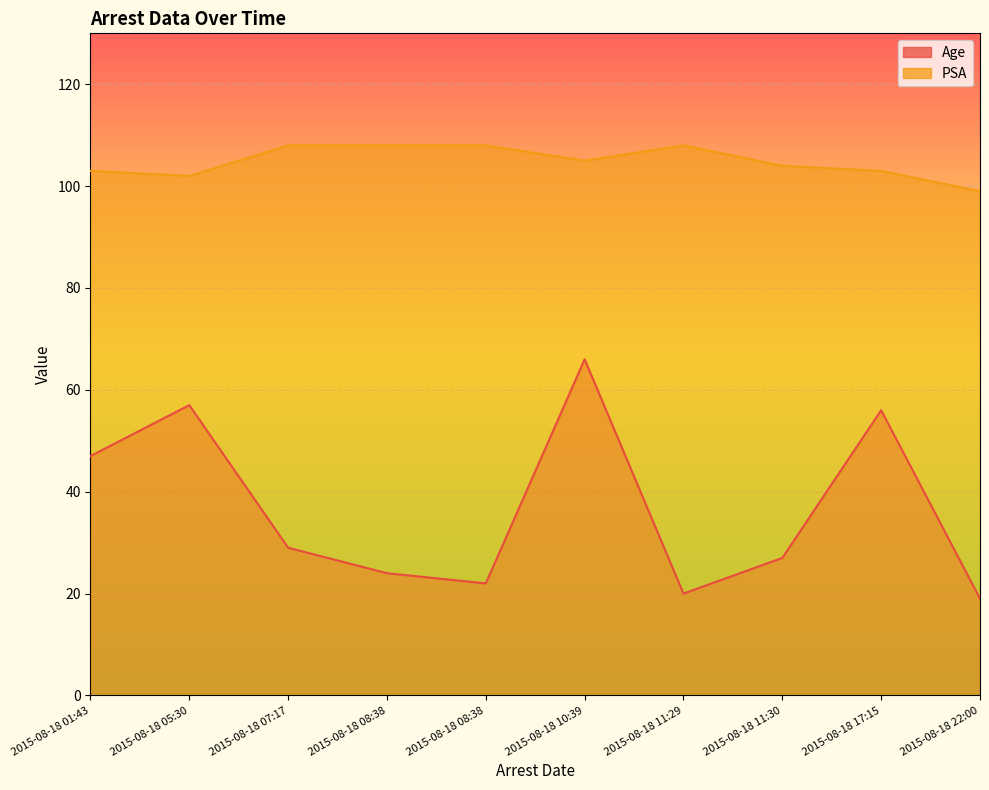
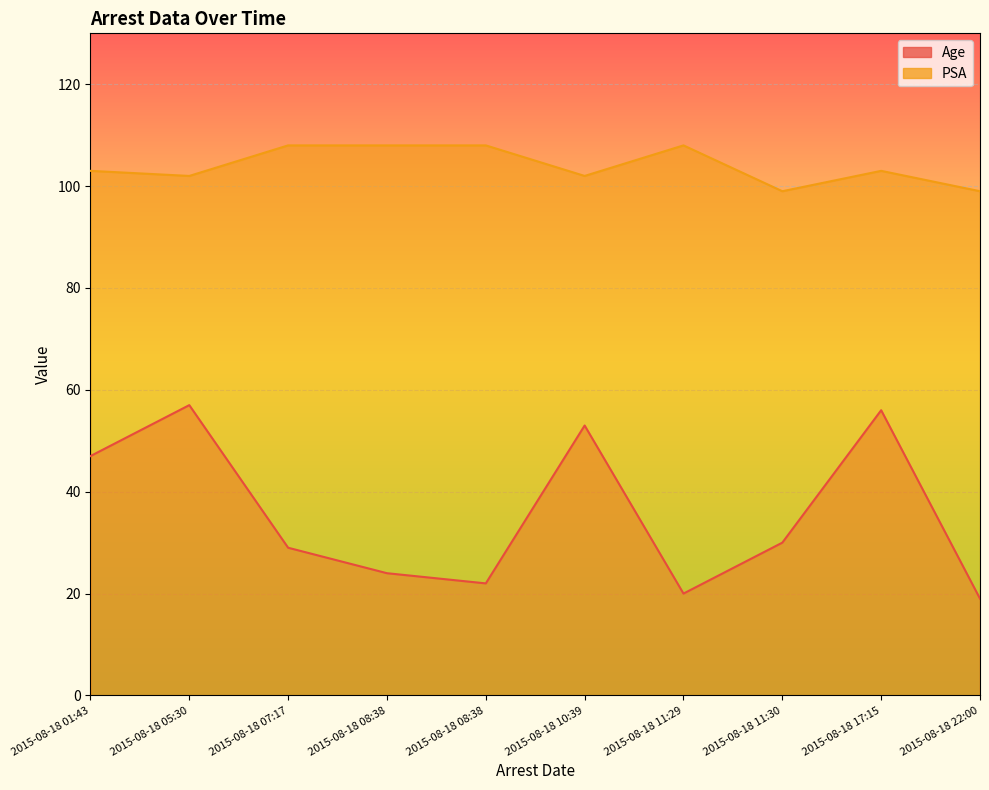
Age, 2015-08-18 10:39: 66 -> 53
PSA, 2015-08-18 10:39: 105 -> 102
Age, 2015-08-18 11:30: 27 -> 30
PSA, 2015-08-18 11:30: 104 -> 99
